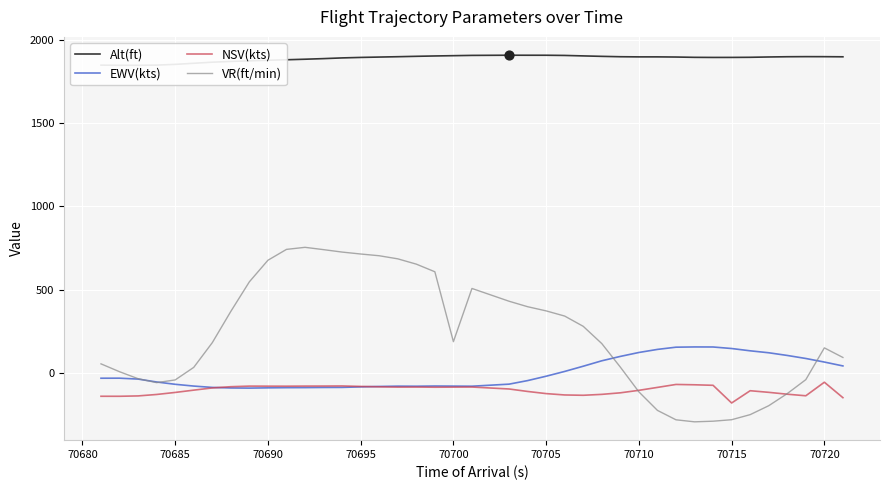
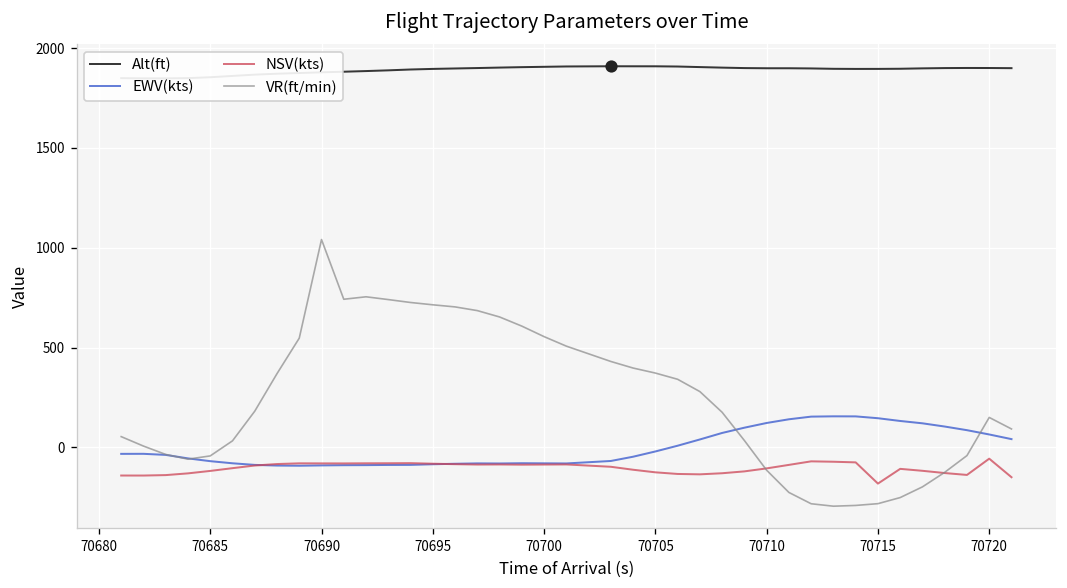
VR(ft/min), 70690: 680 -> 1040
VR(ft/min), 70700: 190 -> 550
